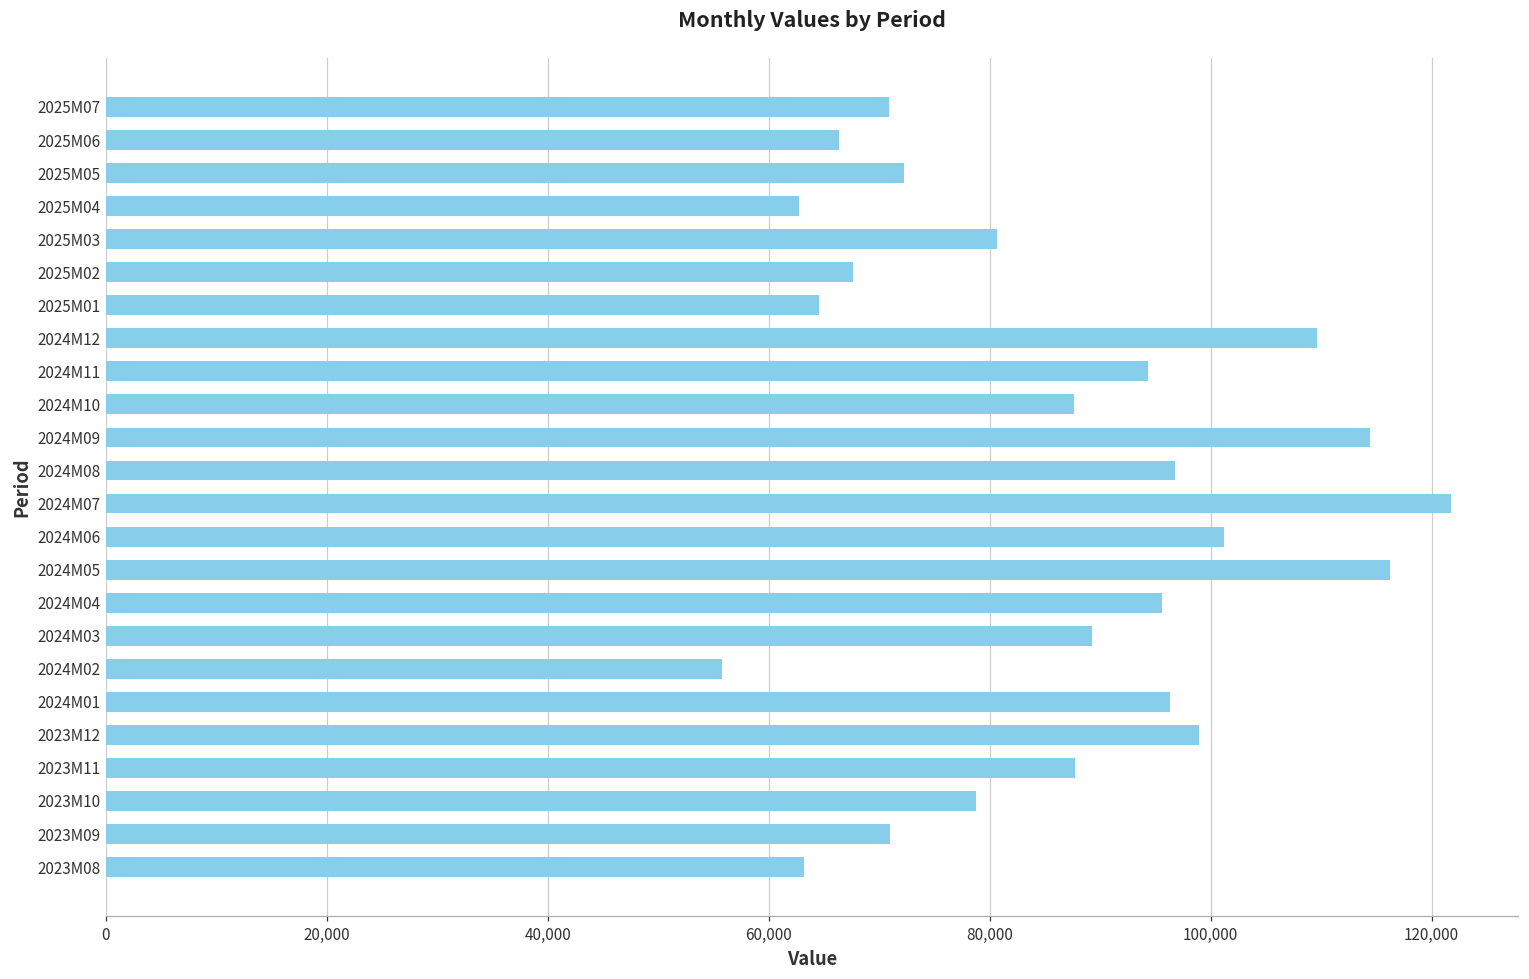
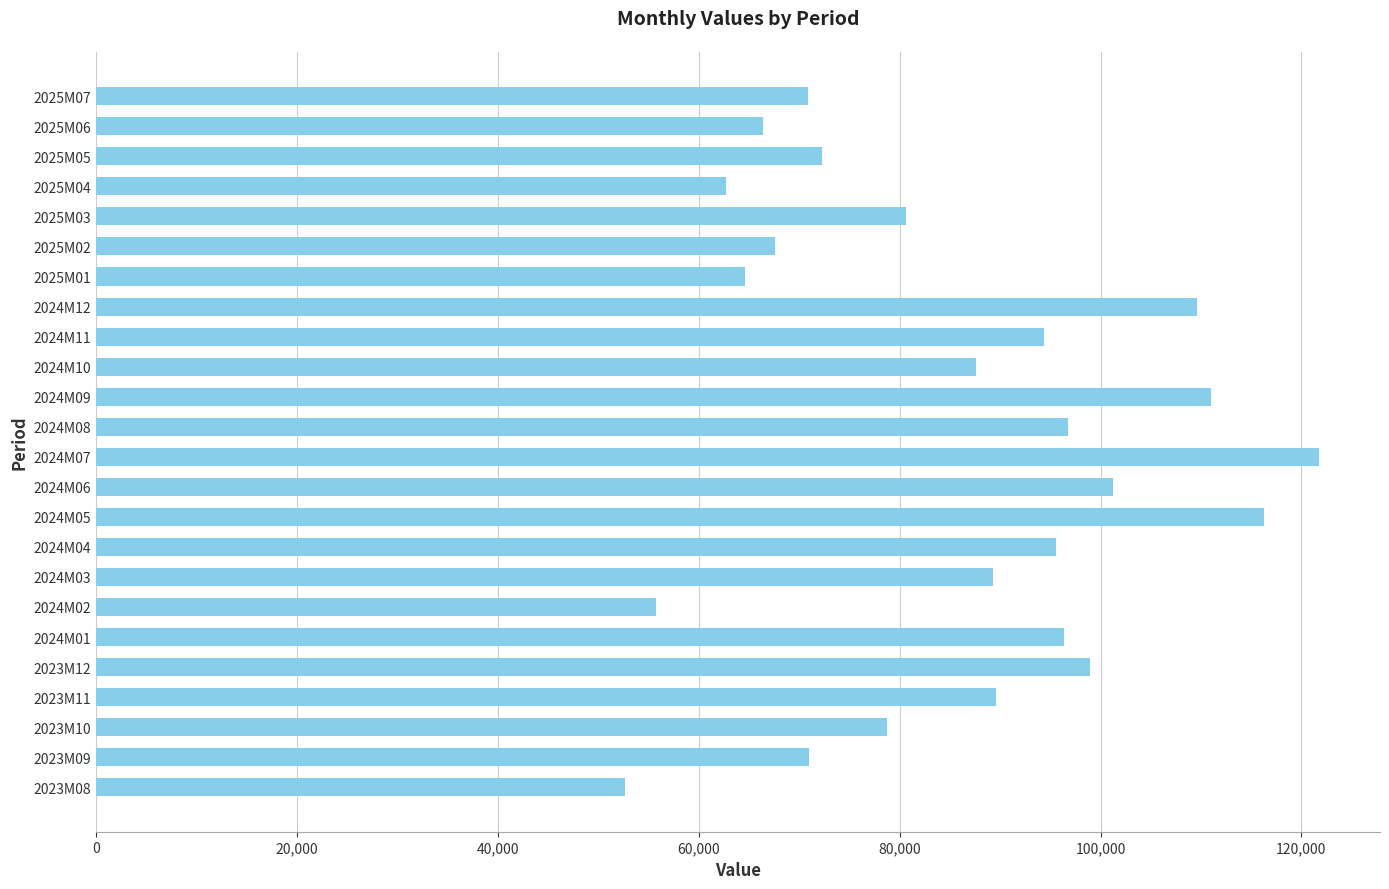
2024M09: 114,500 -> 111,000
2023M11: 87,800 -> 89,600
2023M08: 63,200 -> 52,700
